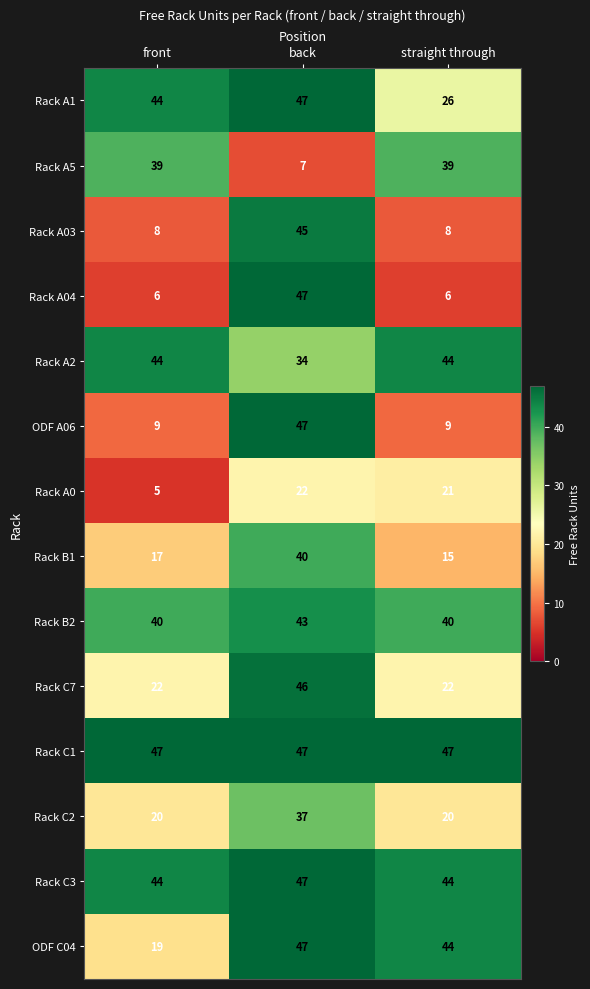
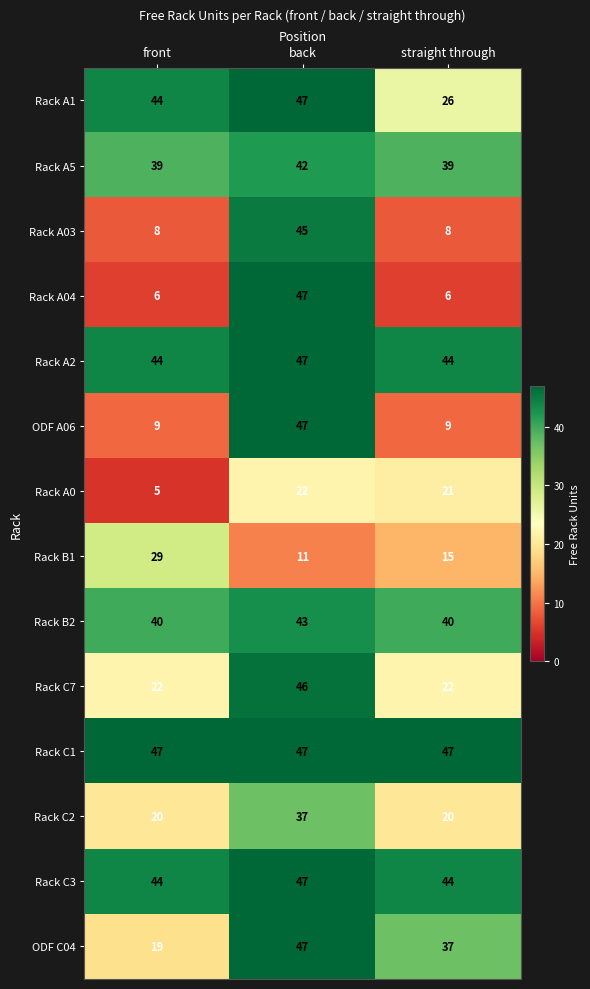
Rack A5, back: 7 -> 42
Rack A2, back: 34 -> 47
Rack B1, front: 17 -> 29
Rack B1, back: 40 -> 11
ODF C04, straight through: 44 -> 37
